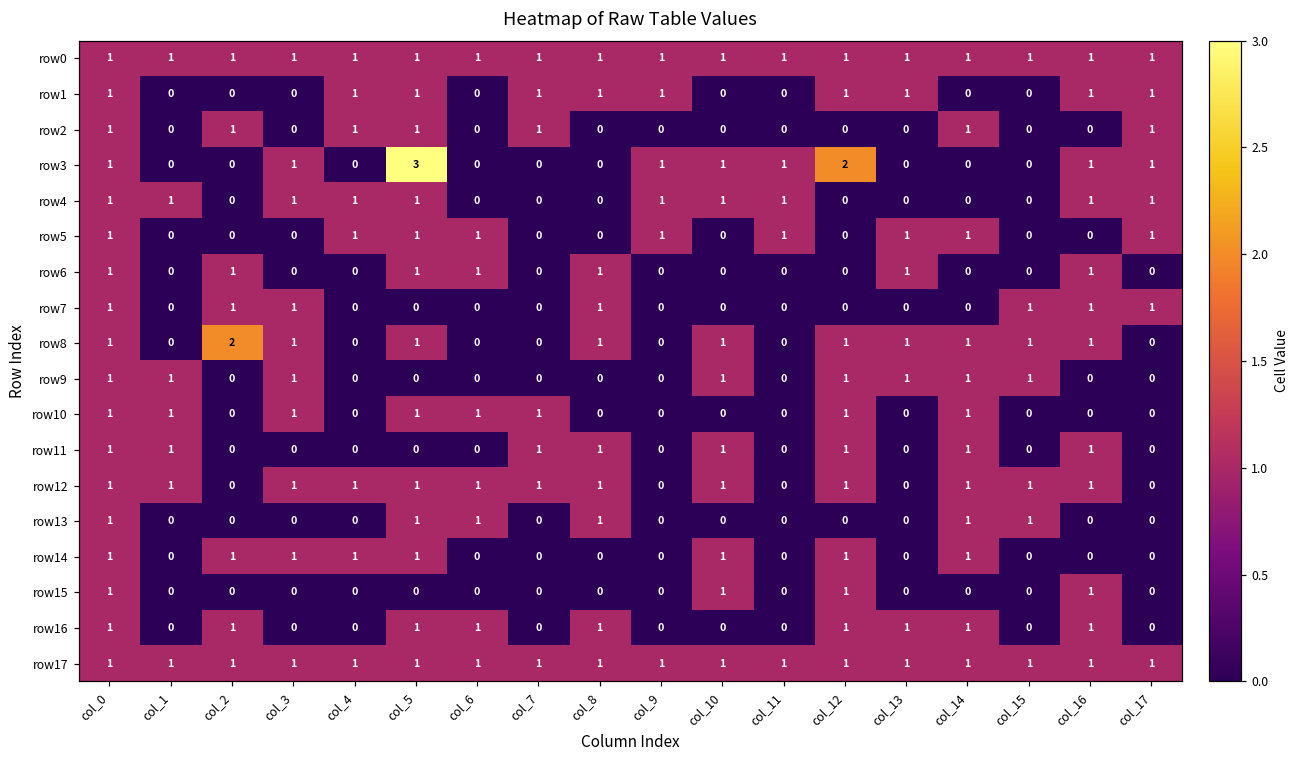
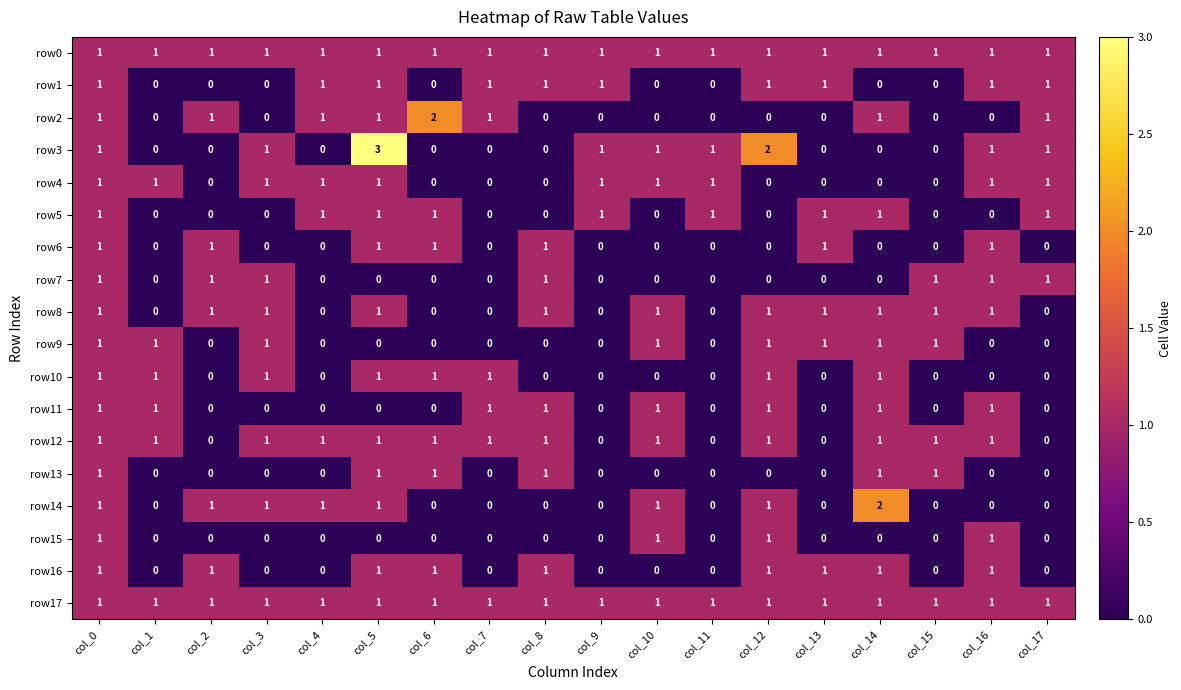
row2, col_6: 0 -> 2
row8, col_2: 2 -> 1
row14, col_14: 1 -> 2
